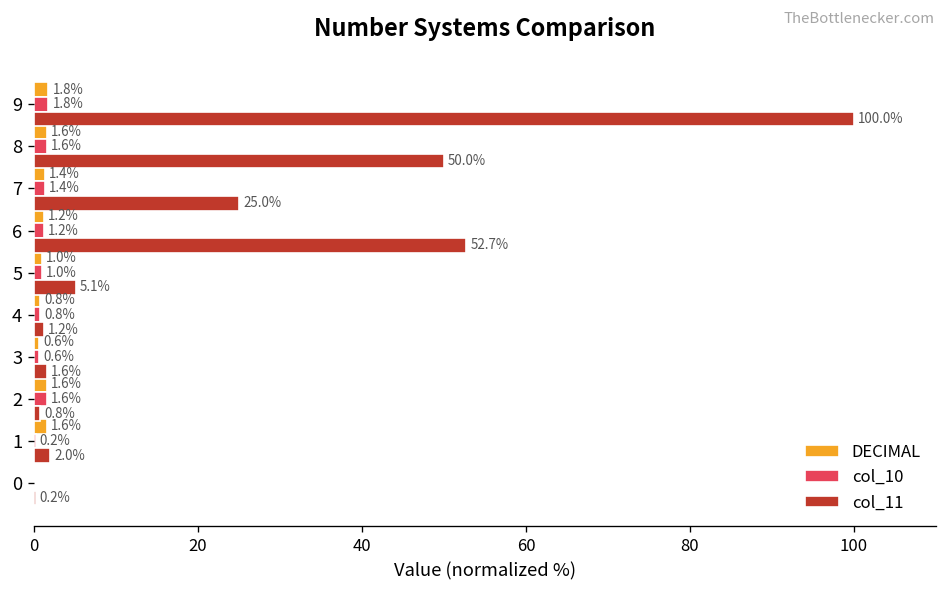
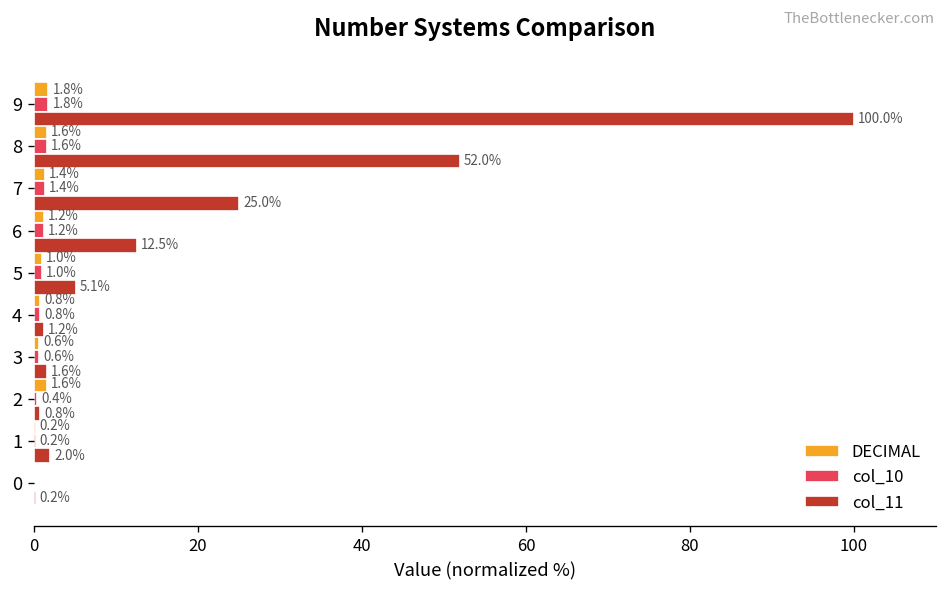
col_11, 8: 50.0% -> 52.0%
col_11, 6: 52.7% -> 12.5%
col_10, 2: 1.6% -> 0.4%
DECIMAL, 1: 1.6% -> 0.2%
